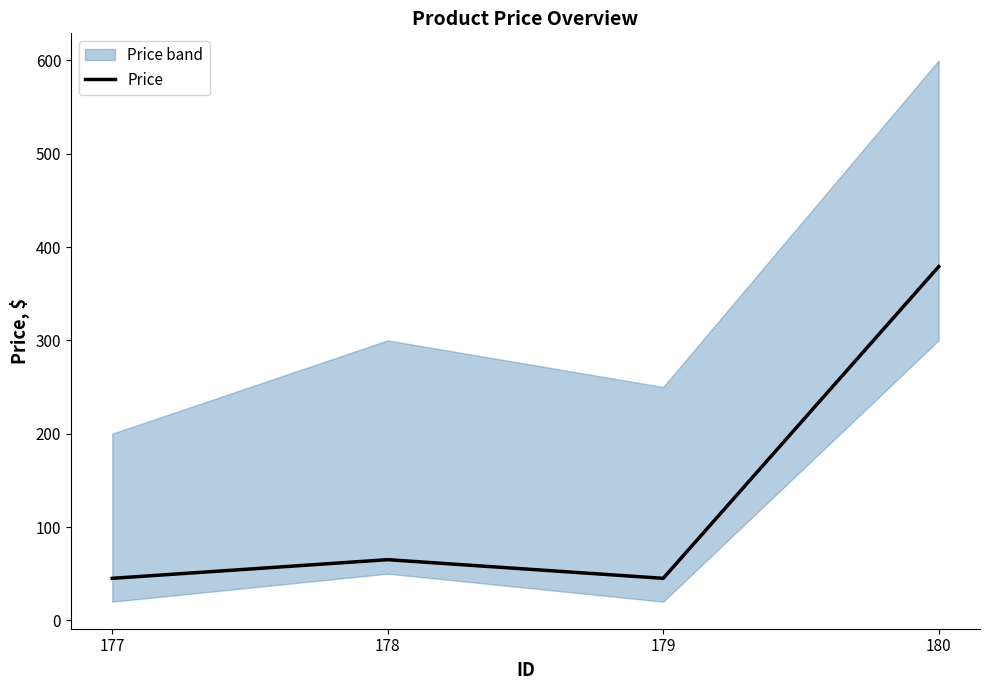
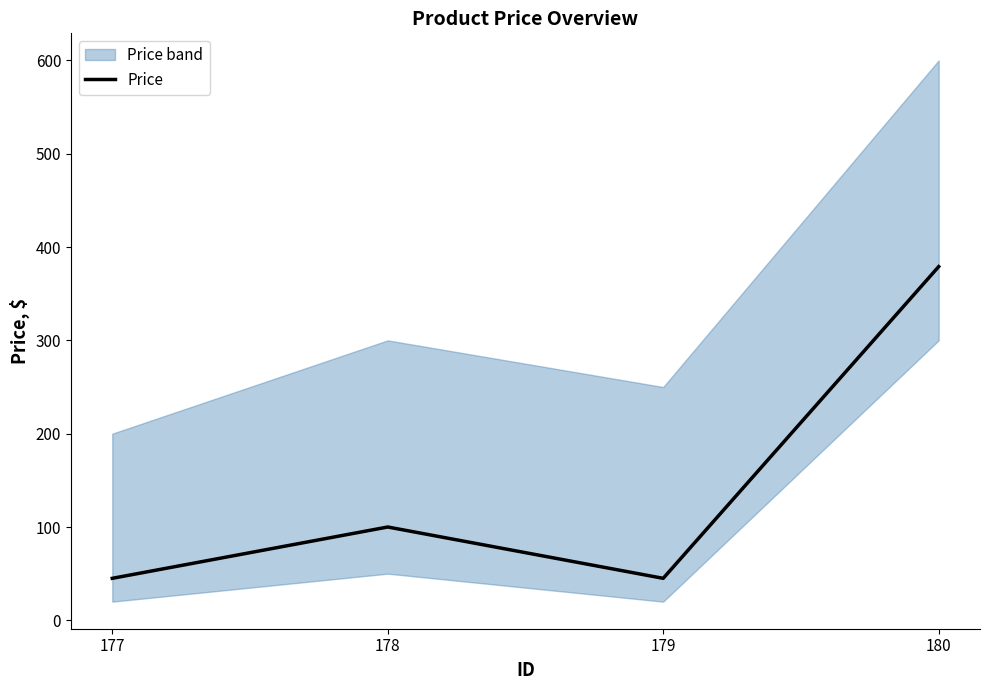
Price, 178: 70 -> 100
